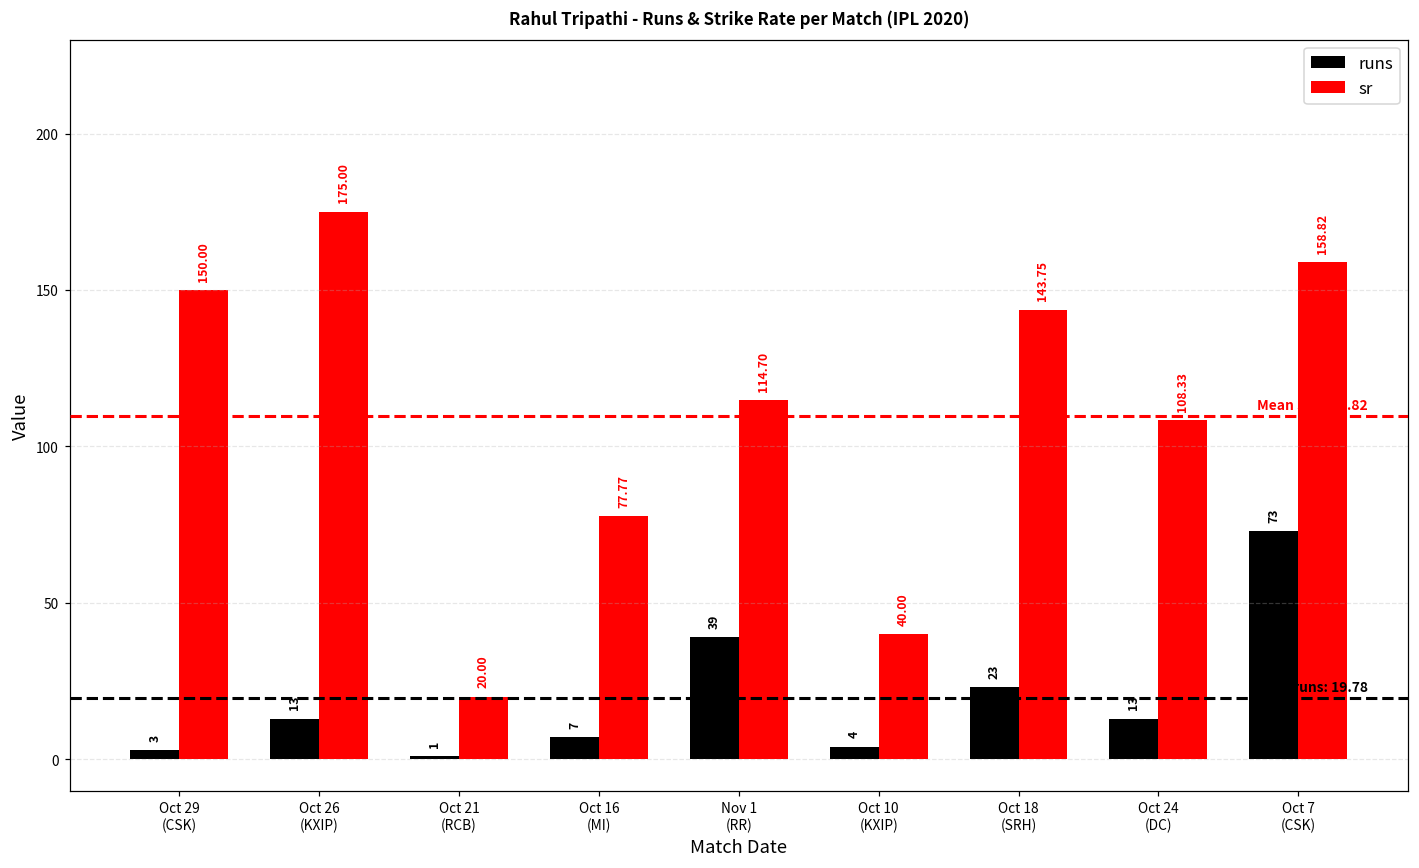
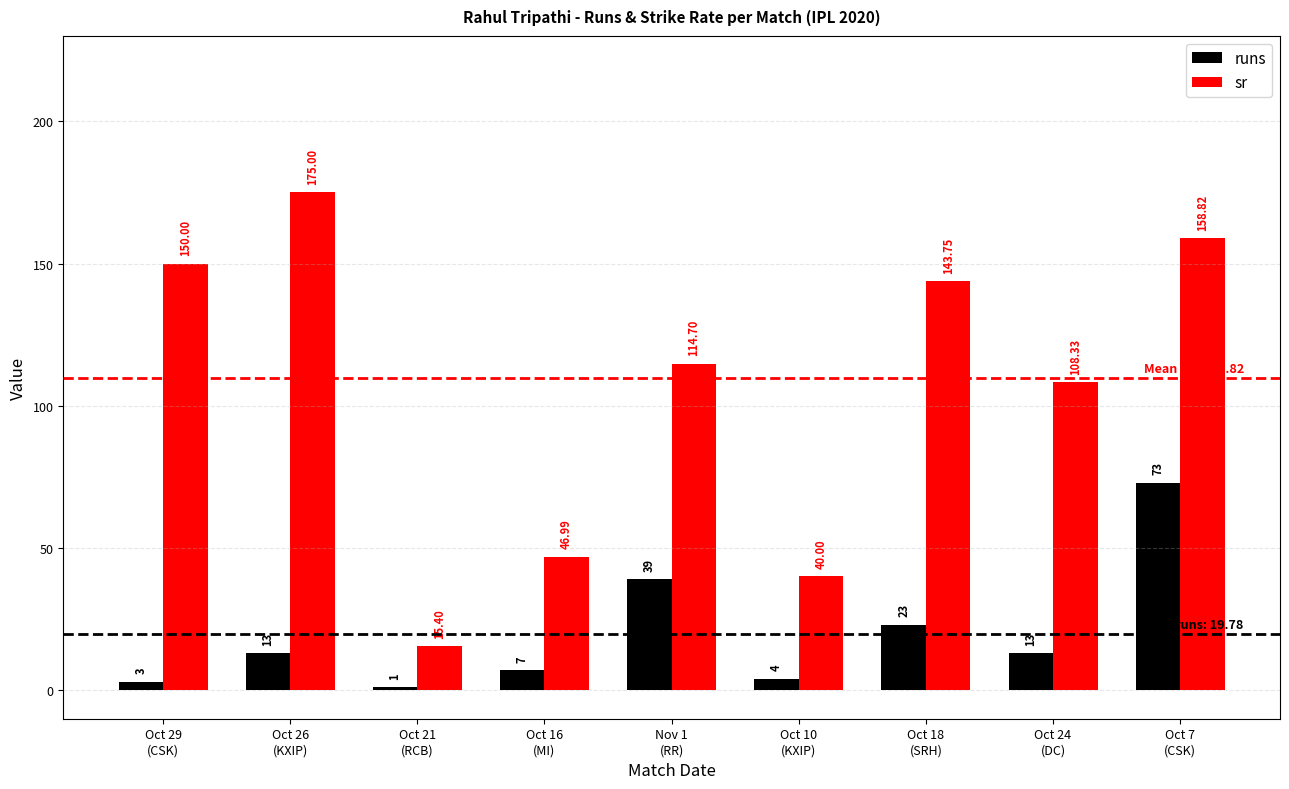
sr, Oct 21 (RCB): 20.00 -> 15.40
sr, Oct 16 (MI): 77.77 -> 46.99
